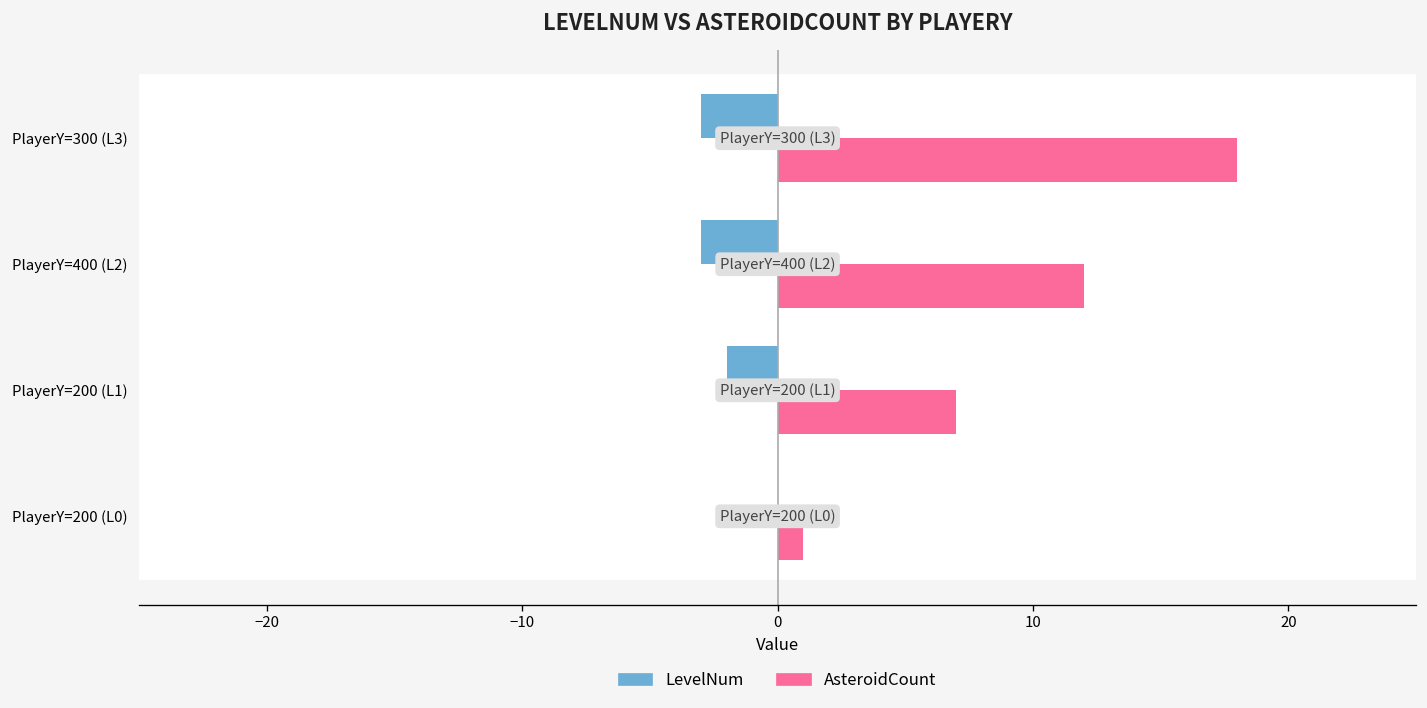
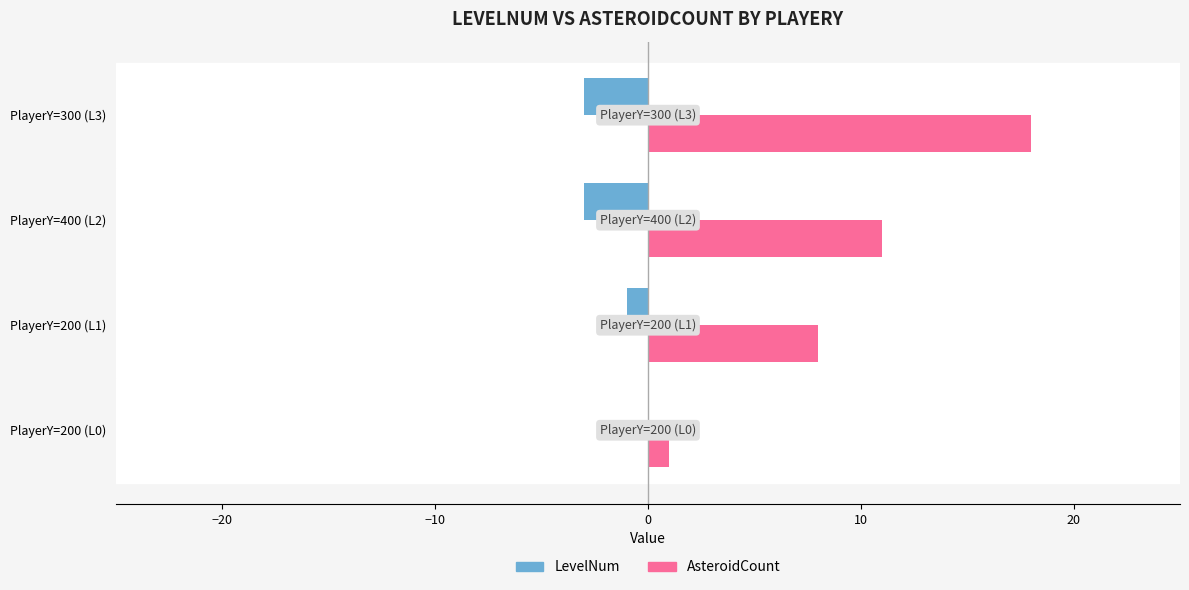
AsteroidCount, PlayerY=400 (L2): 12 -> 11
LevelNum, PlayerY=200 (L1): -2.0 -> -1.0
AsteroidCount, PlayerY=200 (L1): 7 -> 8
